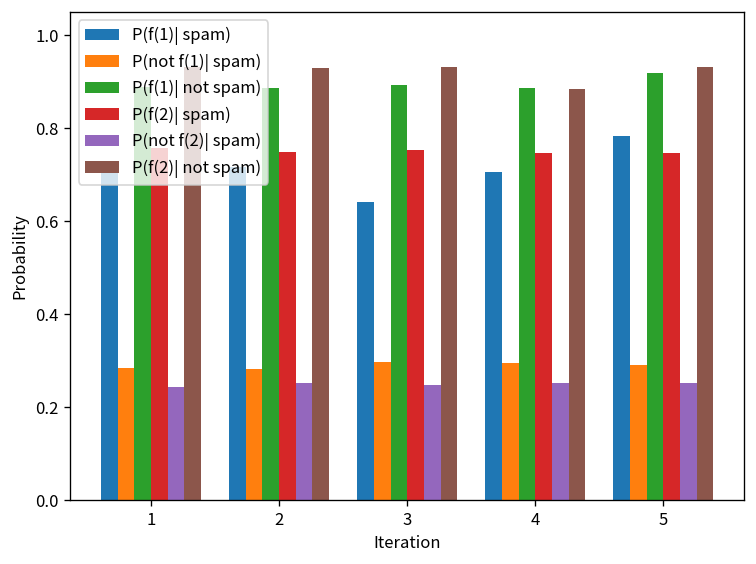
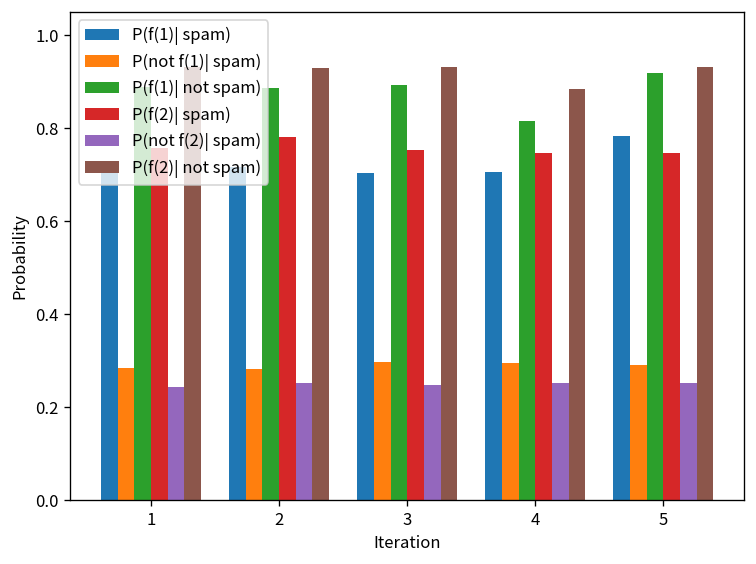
P(f(2)| spam), 2: 0.75 -> 0.78
P(f(1)| spam), 3: 0.64 -> 0.70
P(f(1)| not spam), 4: 0.89 -> 0.82
